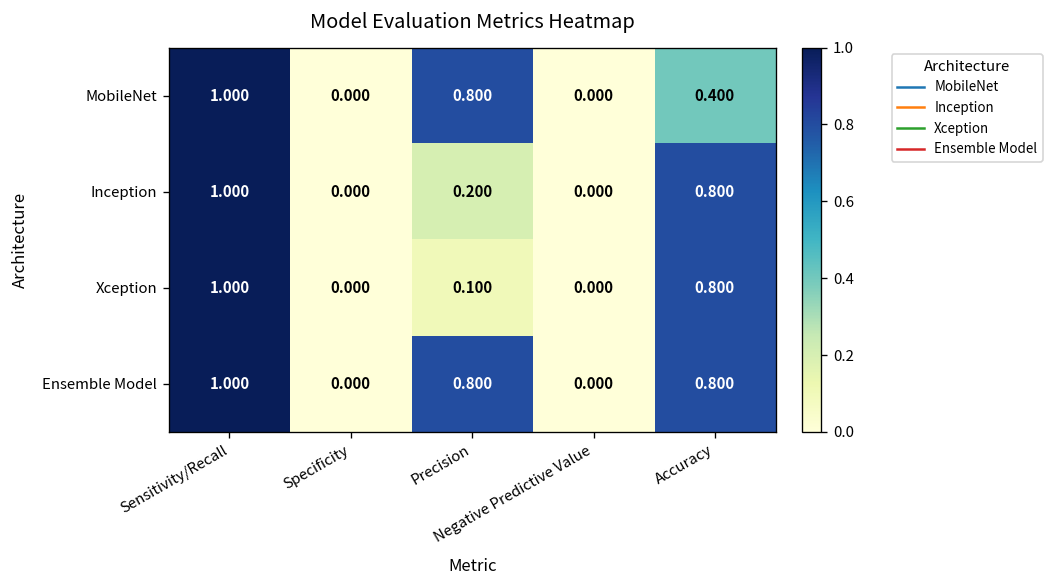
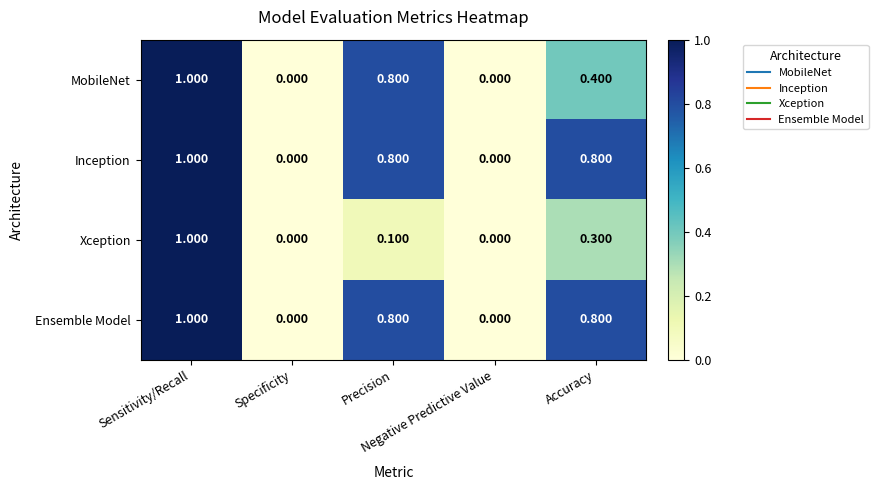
Inception, Precision: 0.200 -> 0.800
Xception, Accuracy: 0.800 -> 0.300
